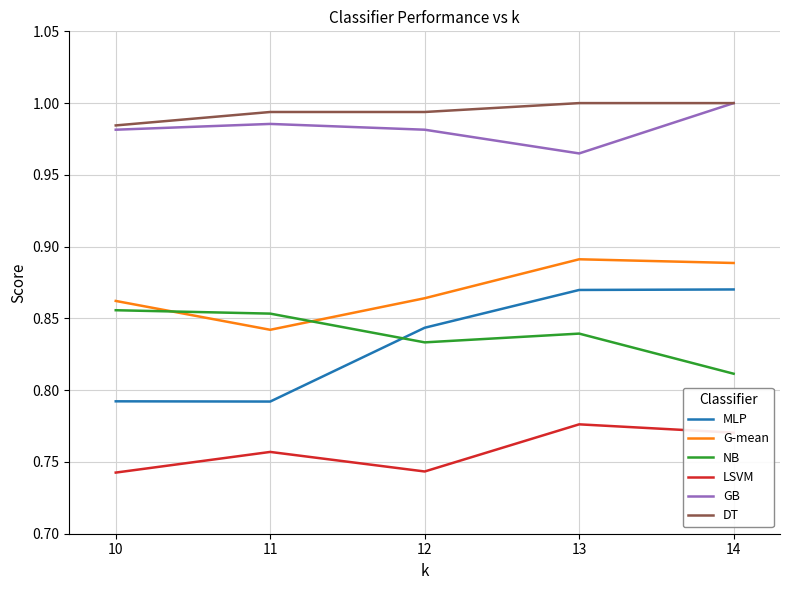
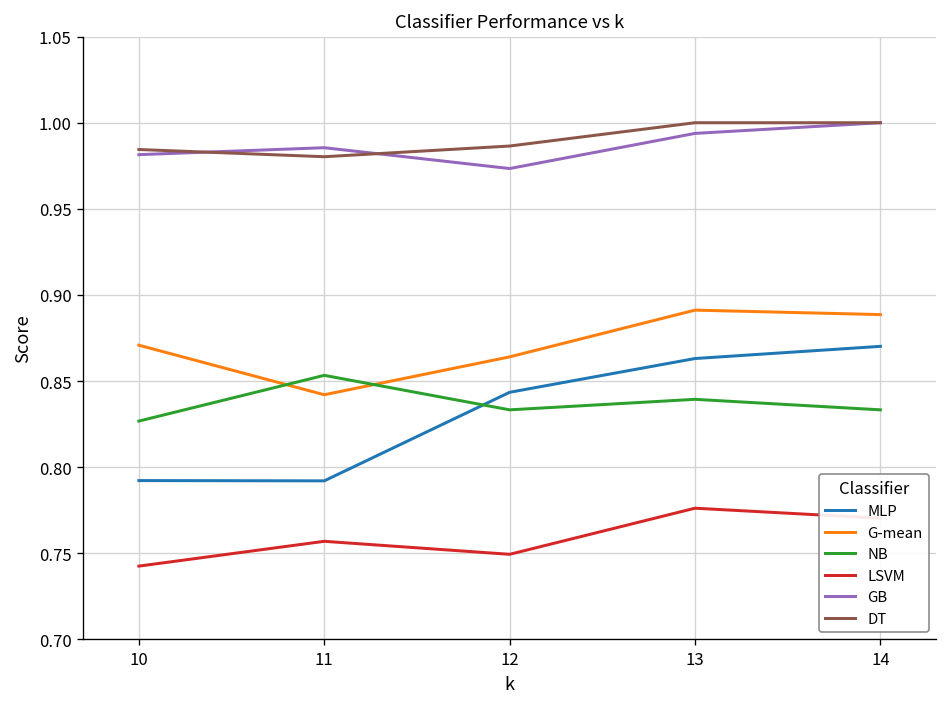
G-mean, 10: 0.862 -> 0.871
NB, 10: 0.856 -> 0.827
DT, 11: 0.994 -> 0.980
LSVM, 12: 0.743 -> 0.749
GB, 12: 0.981 -> 0.973
DT, 12: 0.994 -> 0.986
MLP, 13: 0.870 -> 0.863
GB, 13: 0.965 -> 0.994
NB, 14: 0.811 -> 0.833
